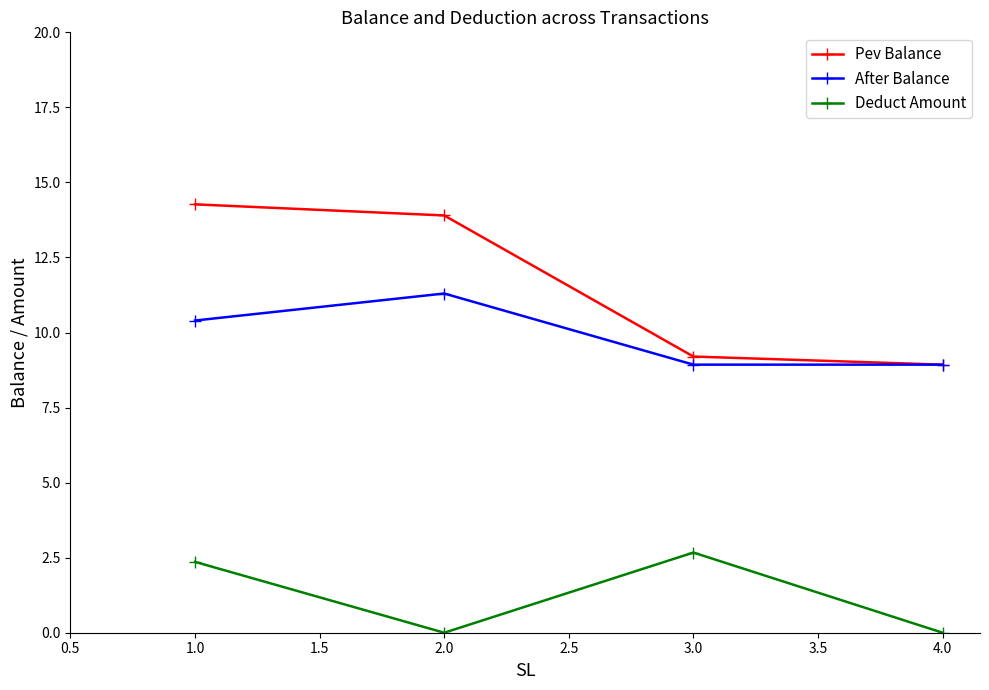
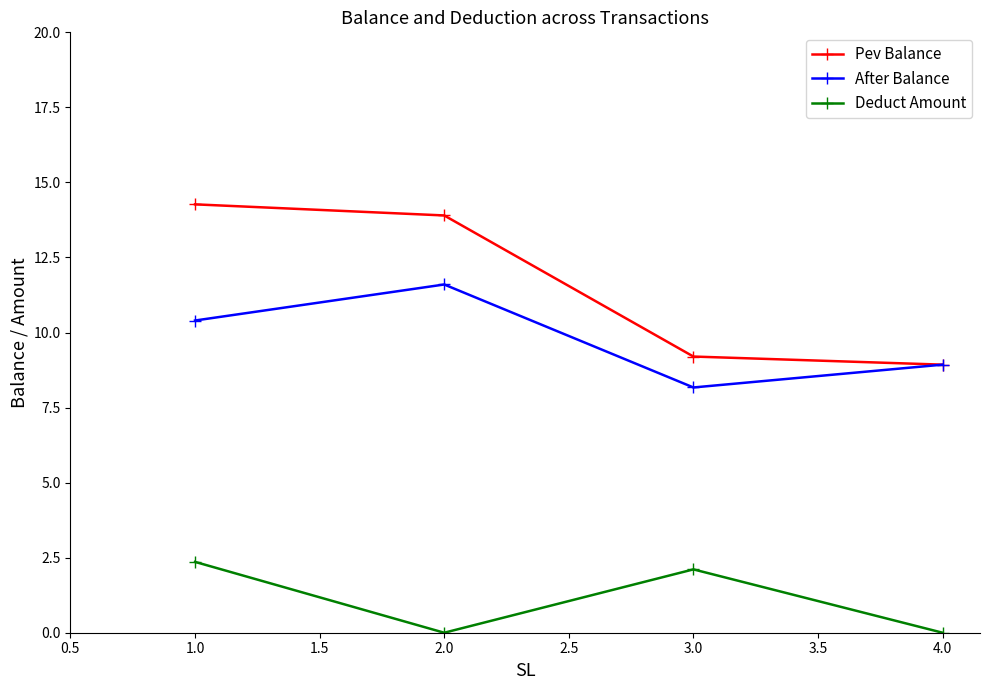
After Balance, 2.0: 11.3 -> 11.6
After Balance, 3.0: 8.9 -> 8.2
Deduct Amount, 3.0: 2.7 -> 2.1
